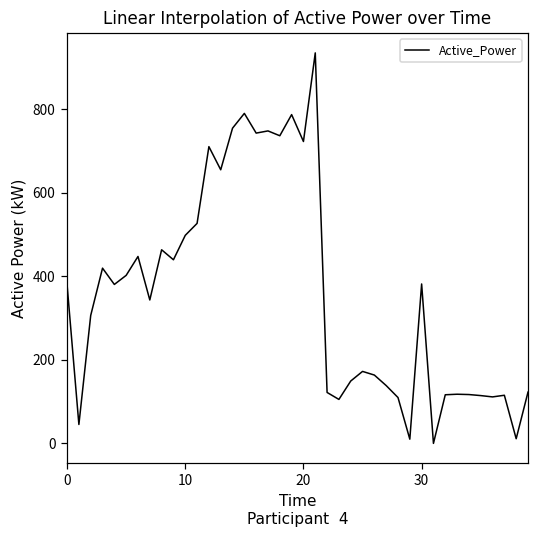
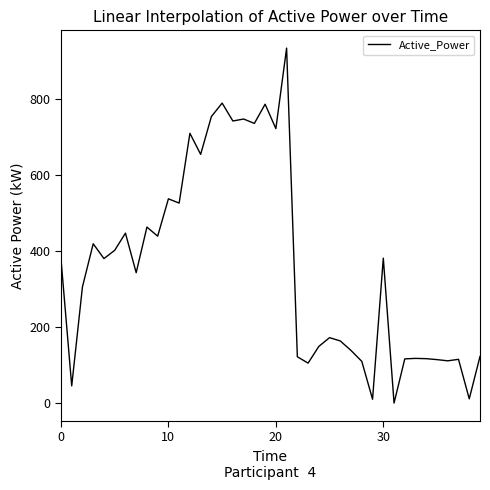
10: 500 -> 540
